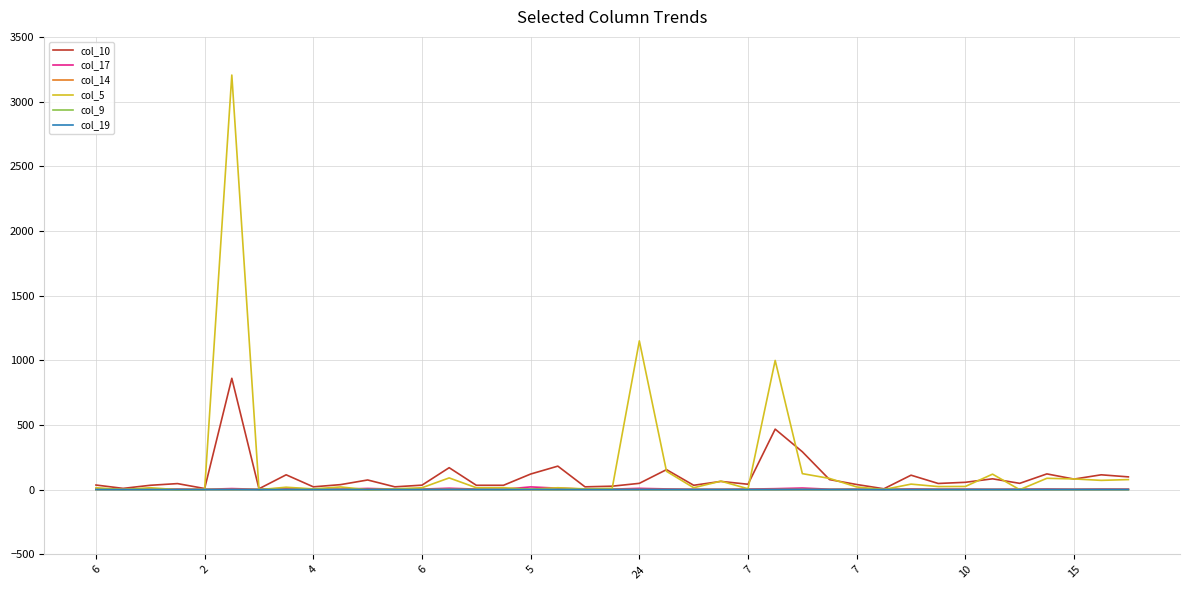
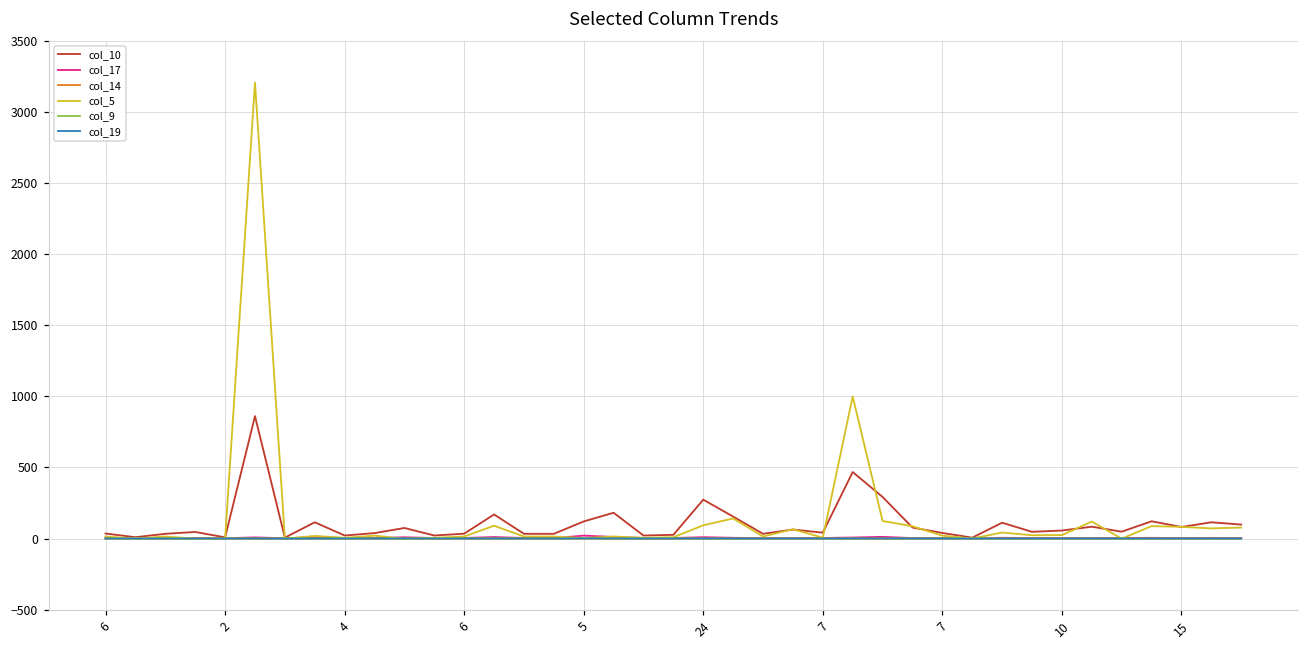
col_10, 24: 50 -> 270
col_5, 24: 1150 -> 90
